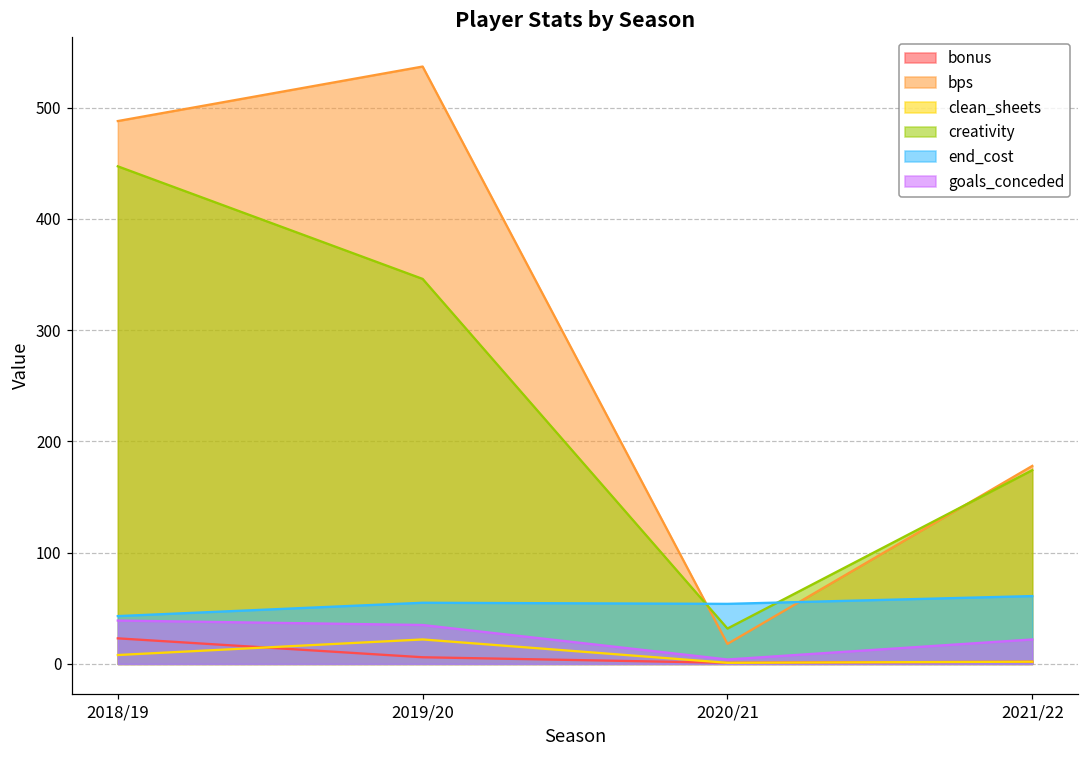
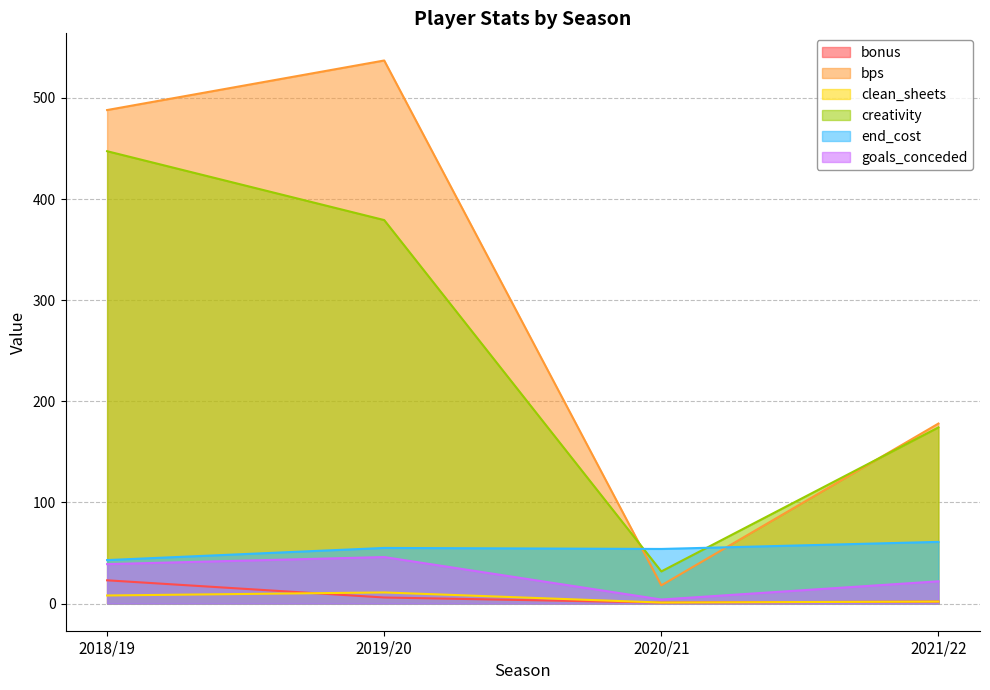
clean_sheets, 2019/20: 22 -> 11
creativity, 2019/20: 346 -> 379
goals_conceded, 2019/20: 35 -> 46
